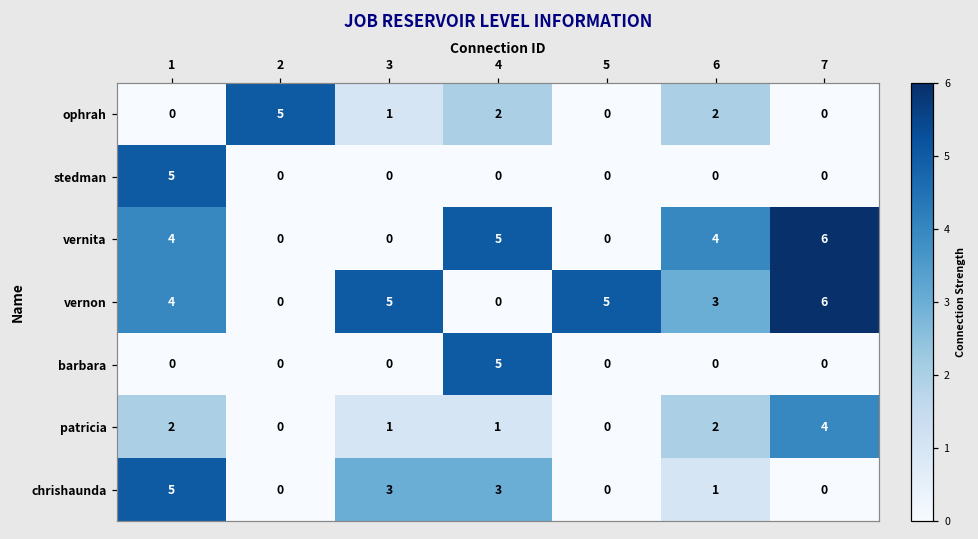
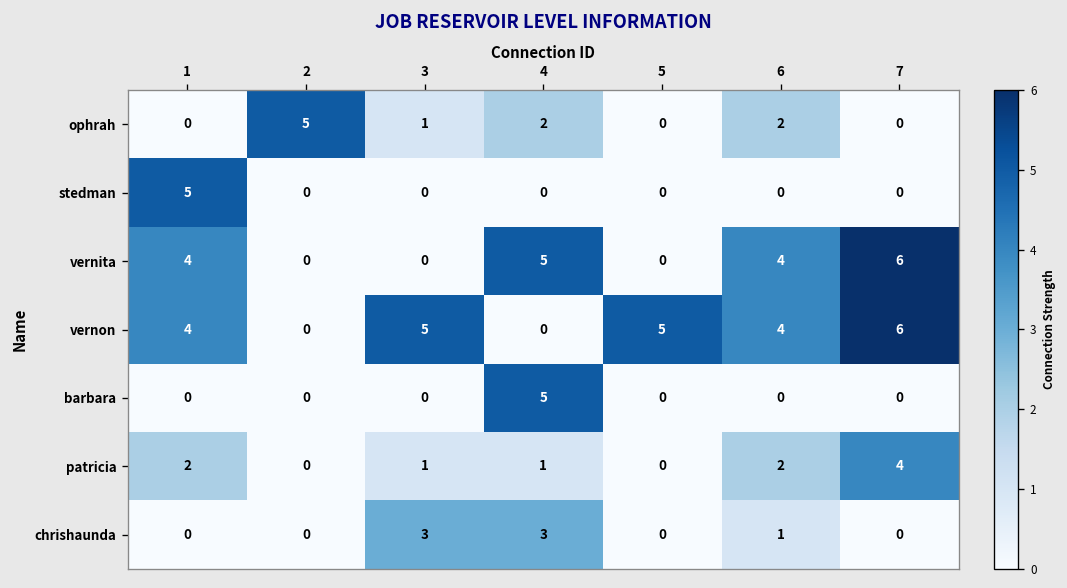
vernon, 6: 3 -> 4
chrishaunda, 1: 5 -> 0
